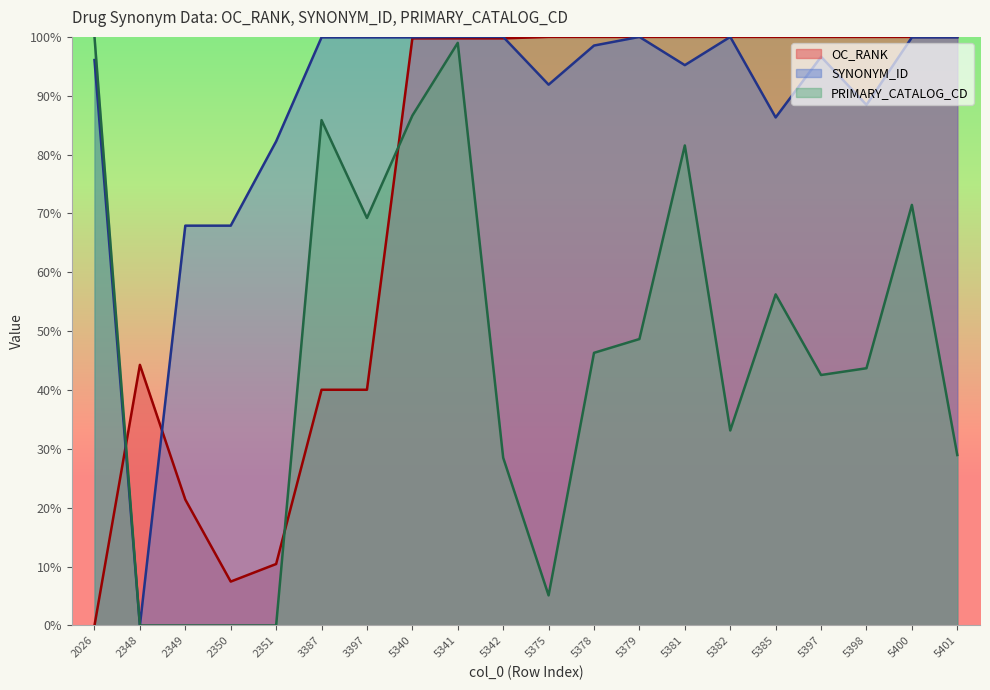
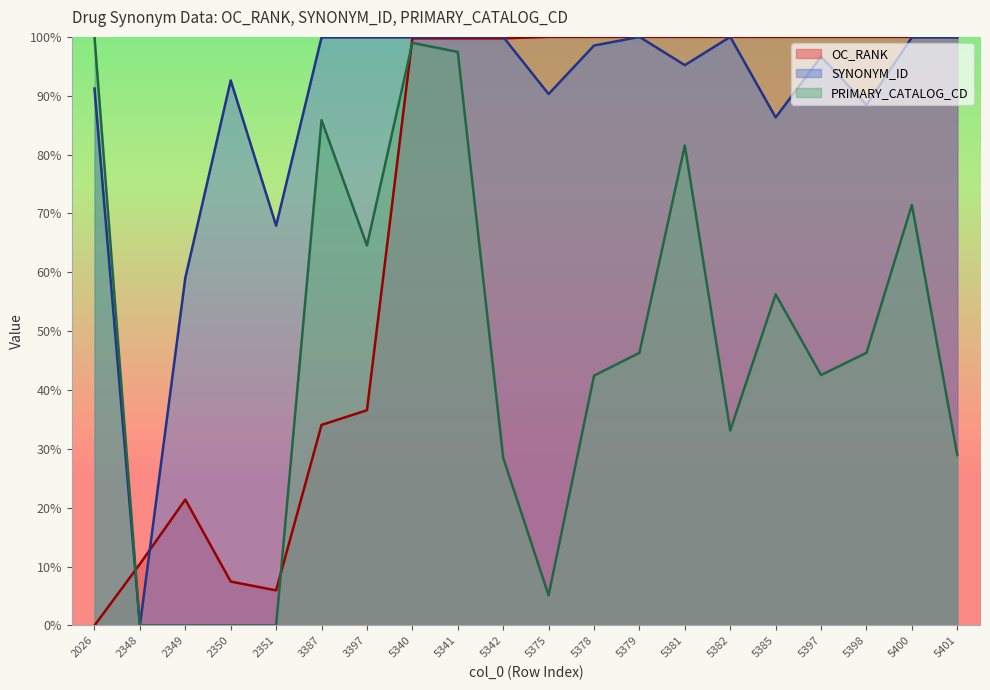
SYNONYM_ID, 2026: 96% -> 91%
OC_RANK, 2348: 44% -> 10%
SYNONYM_ID, 2349: 68% -> 59%
SYNONYM_ID, 2350: 68% -> 93%
OC_RANK, 2351: 10% -> 6%
SYNONYM_ID, 2351: 82% -> 68%
OC_RANK, 3387: 40% -> 34%
OC_RANK, 3397: 40% -> 37%
PRIMARY_CATALOG_CD, 3397: 69% -> 65%
PRIMARY_CATALOG_CD, 5340: 87% -> 99%
PRIMARY_CATALOG_CD, 5341: 99% -> 97%
SYNONYM_ID, 5375: 92% -> 90%
PRIMARY_CATALOG_CD, 5378: 46% -> 42%
PRIMARY_CATALOG_CD, 5379: 49% -> 46%
PRIMARY_CATALOG_CD, 5398: 44% -> 46%
